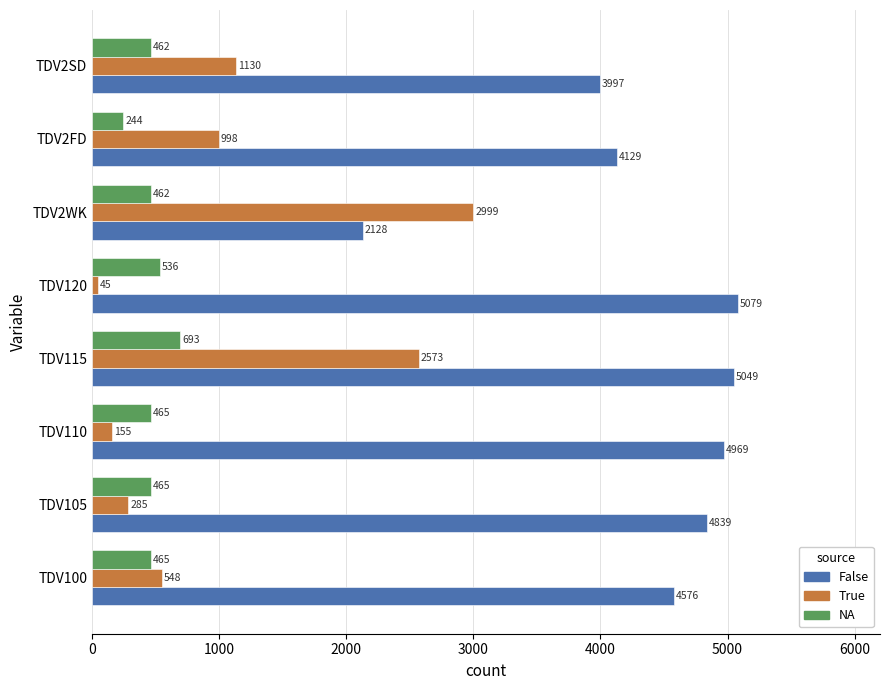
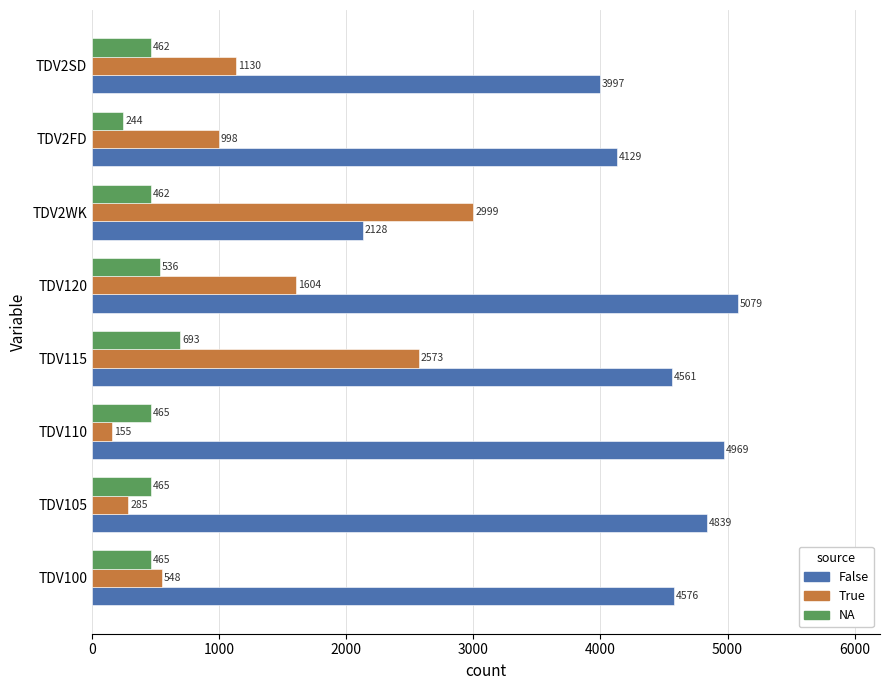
True, TDV120: 45 -> 1604
False, TDV115: 5049 -> 4561
